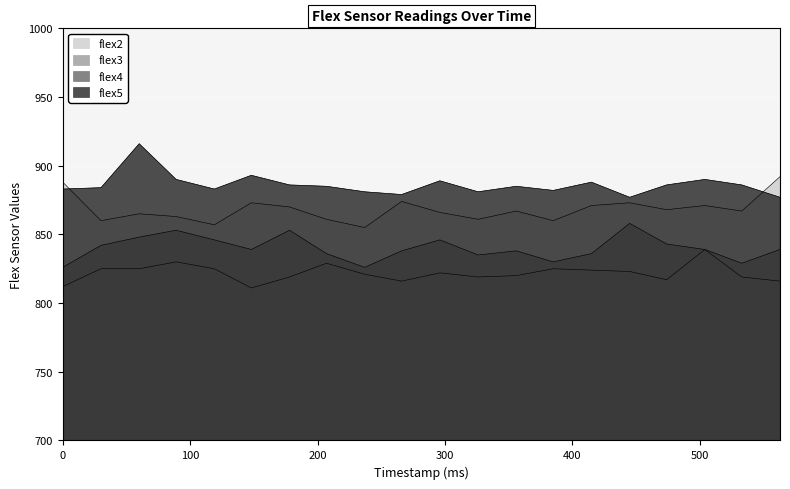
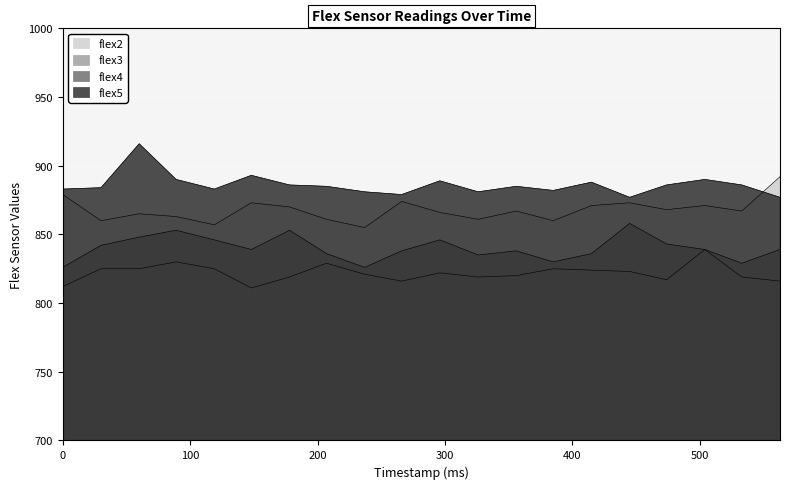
flex2, 0: 888 -> 879
